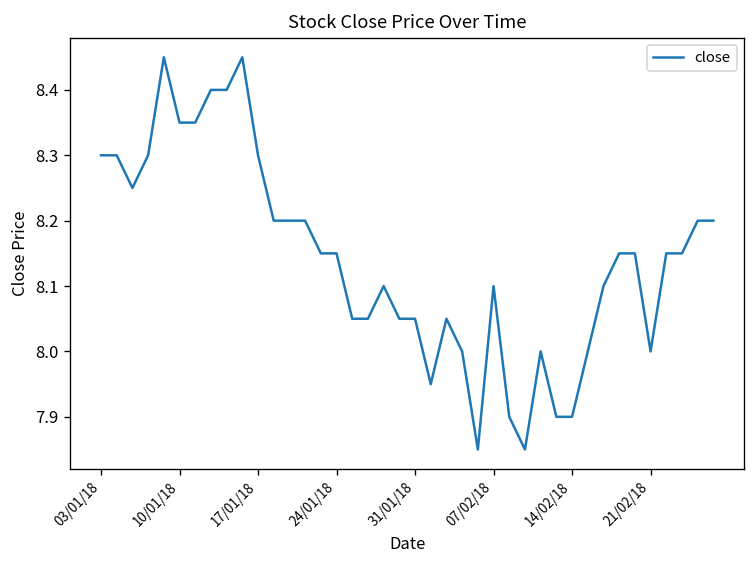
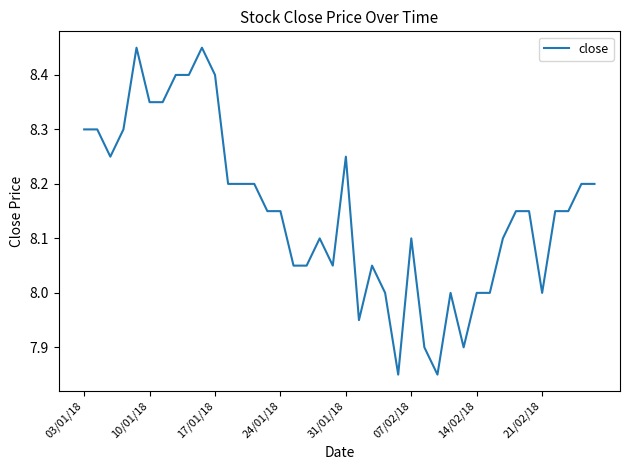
17/01/18: 8.3 -> 8.4
31/01/18: 8.05 -> 8.25
14/02/18: 7.9 -> 8.0
